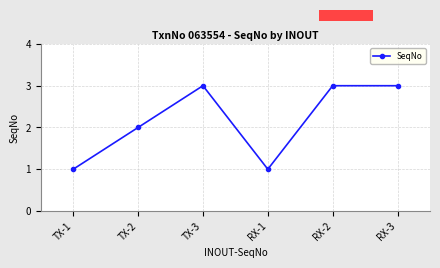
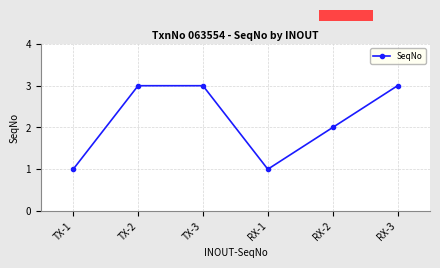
TX-2: 2 -> 3
RX-2: 3 -> 2
